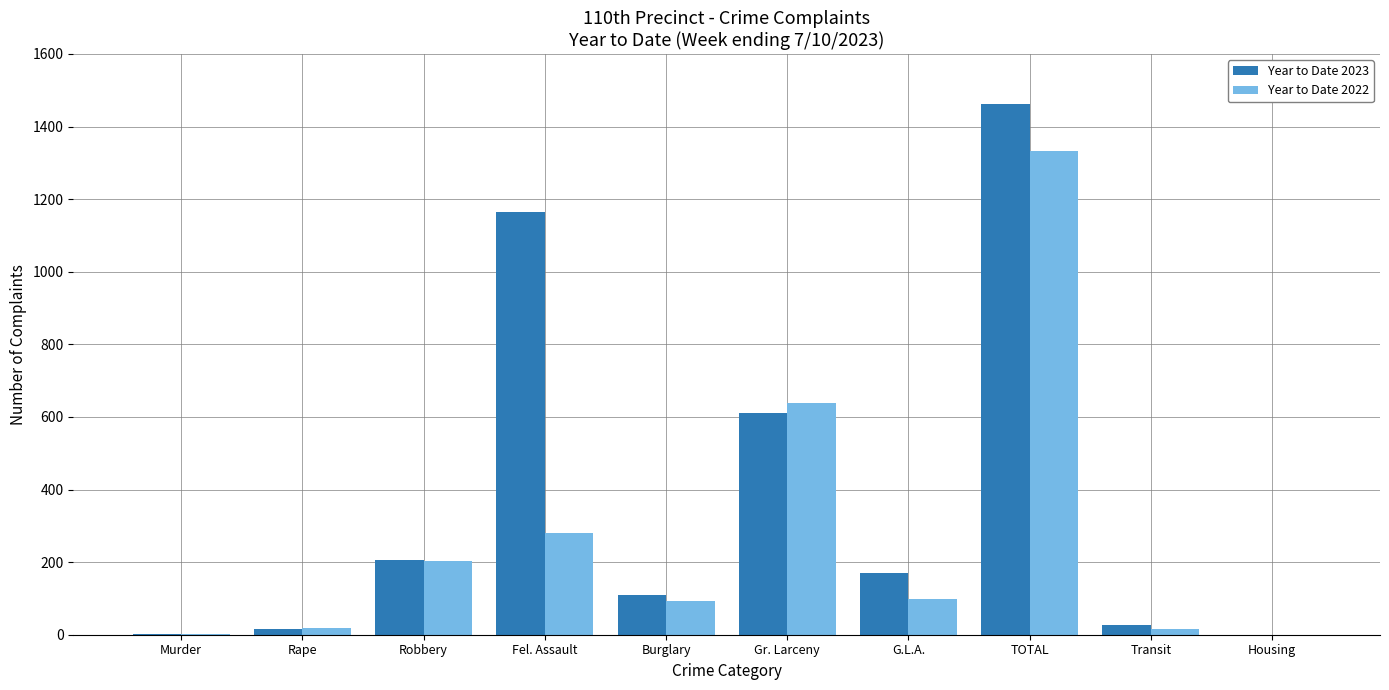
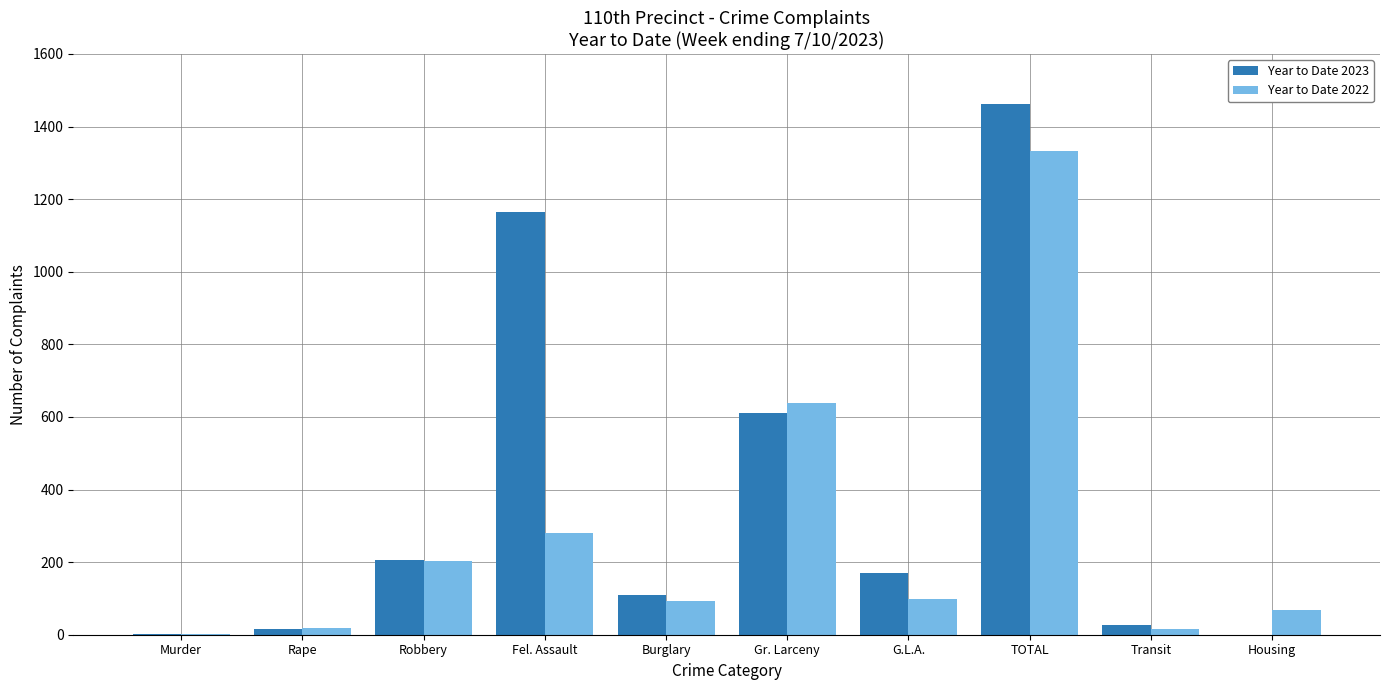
Year to Date 2022, Housing: 0 -> 70
